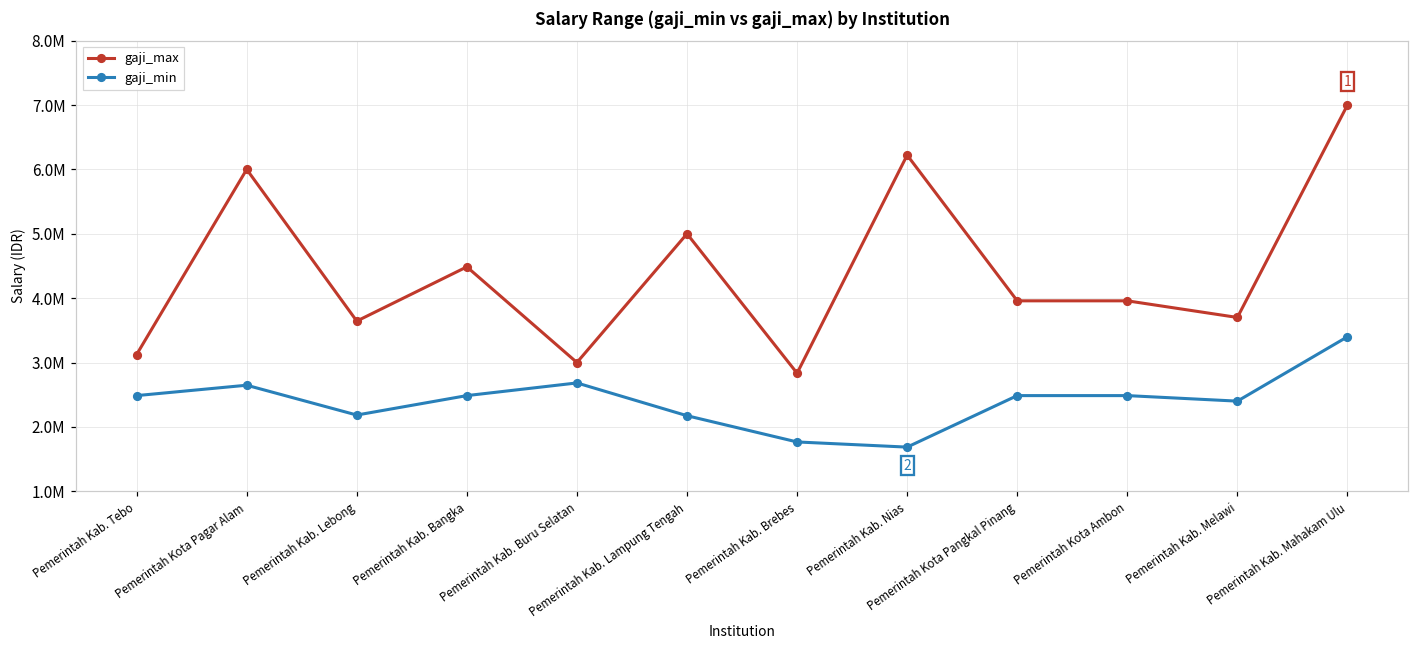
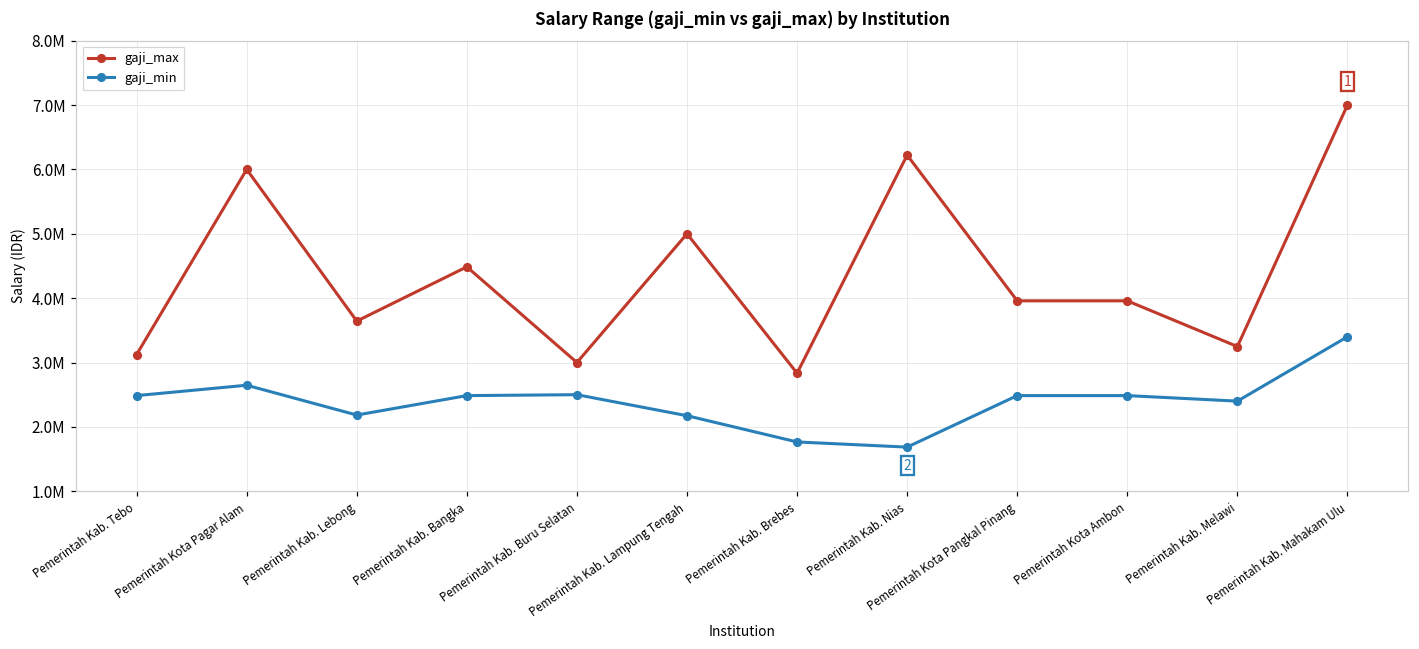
gaji_min, Pemerintah Kab. Buru Selatan: 2700000 -> 2500000
gaji_max, Pemerintah Kab. Melawi: 3700000 -> 3200000
